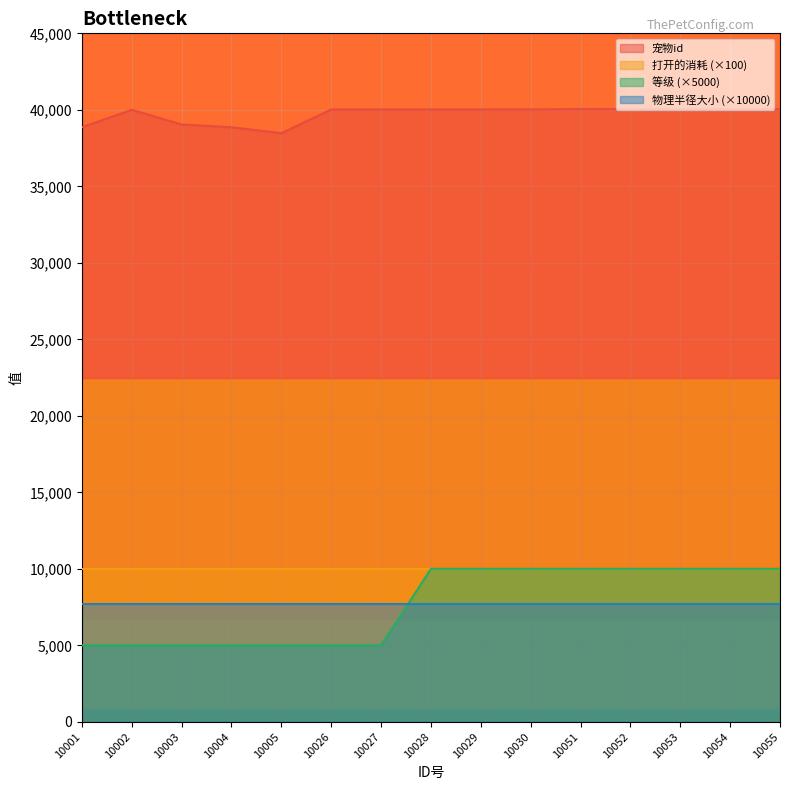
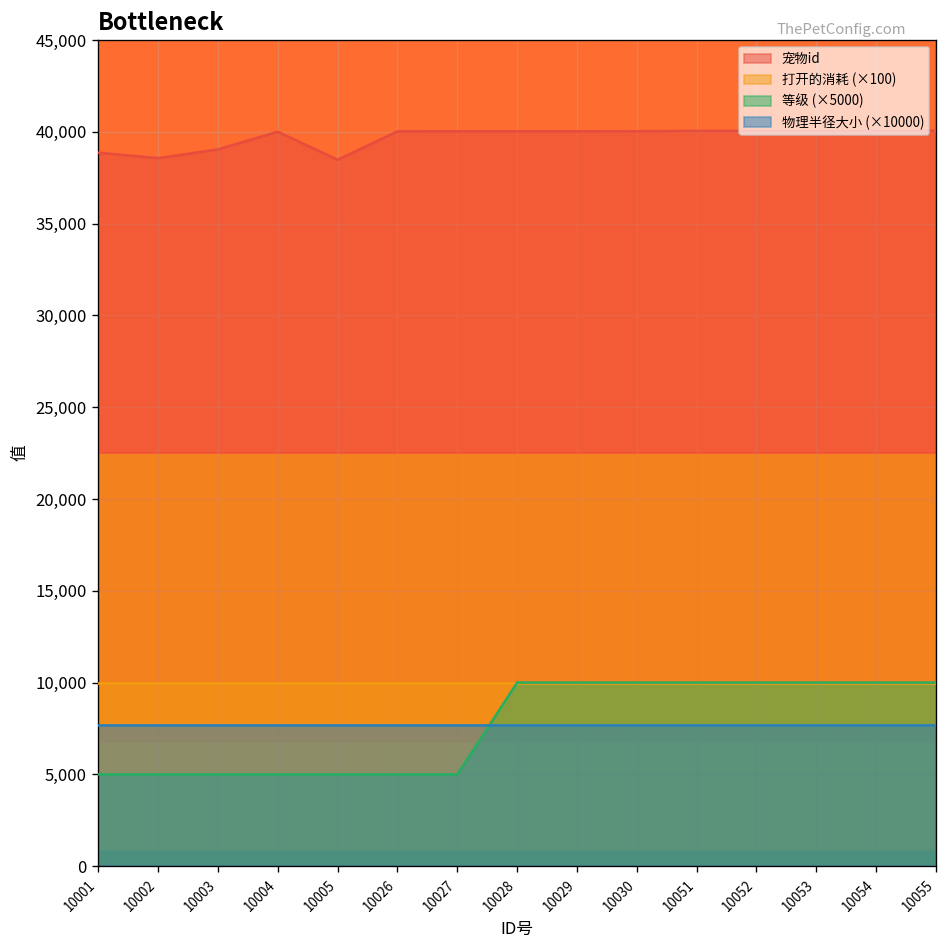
宠物id, 10002: 40,000 -> 38,600
宠物id, 10004: 38,900 -> 40,000
